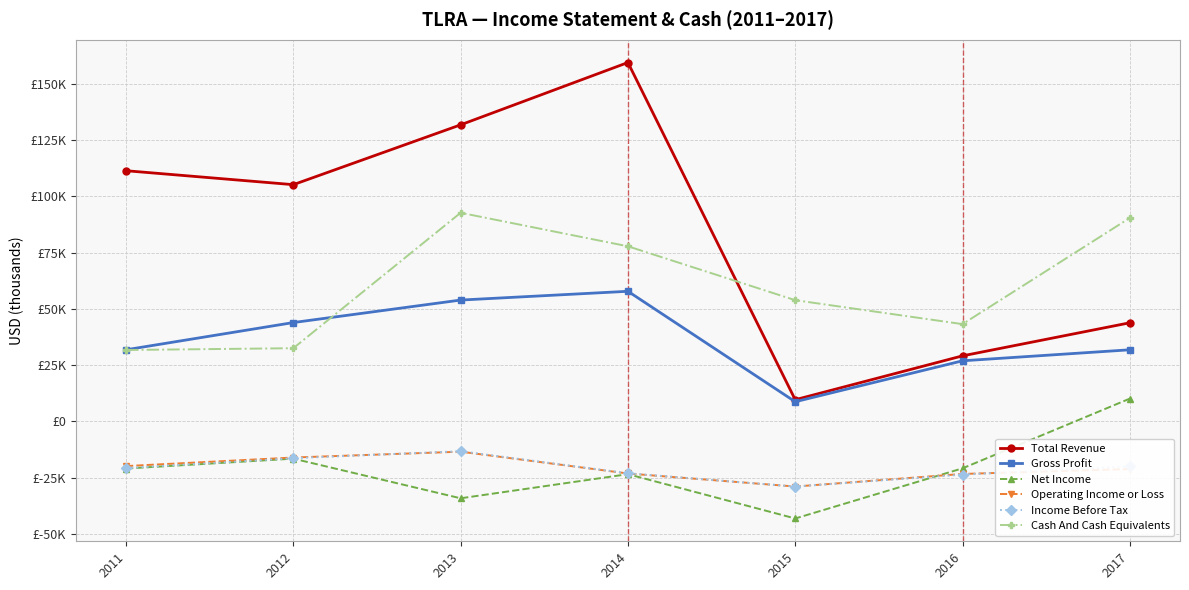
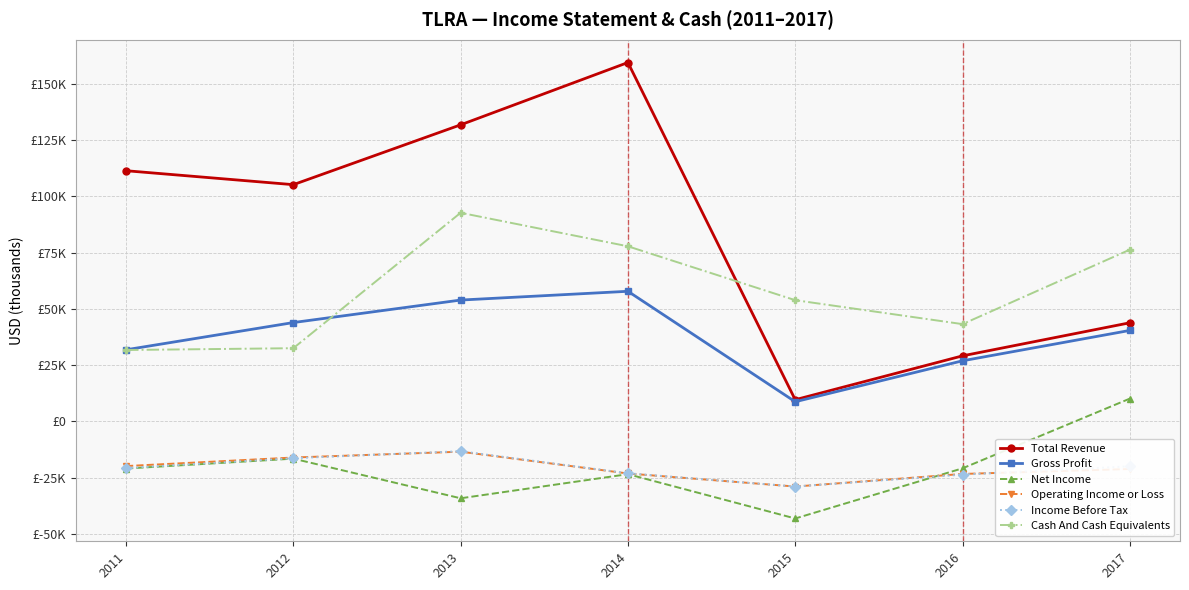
Gross Profit, 2017: £32000 -> £40000
Cash And Cash Equivalents, 2017: £90000 -> £76000
